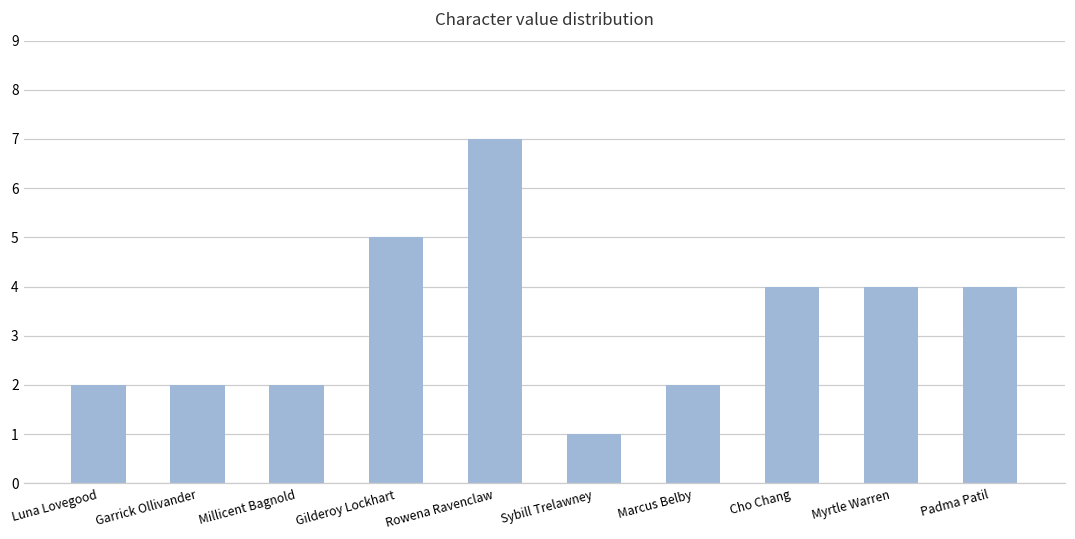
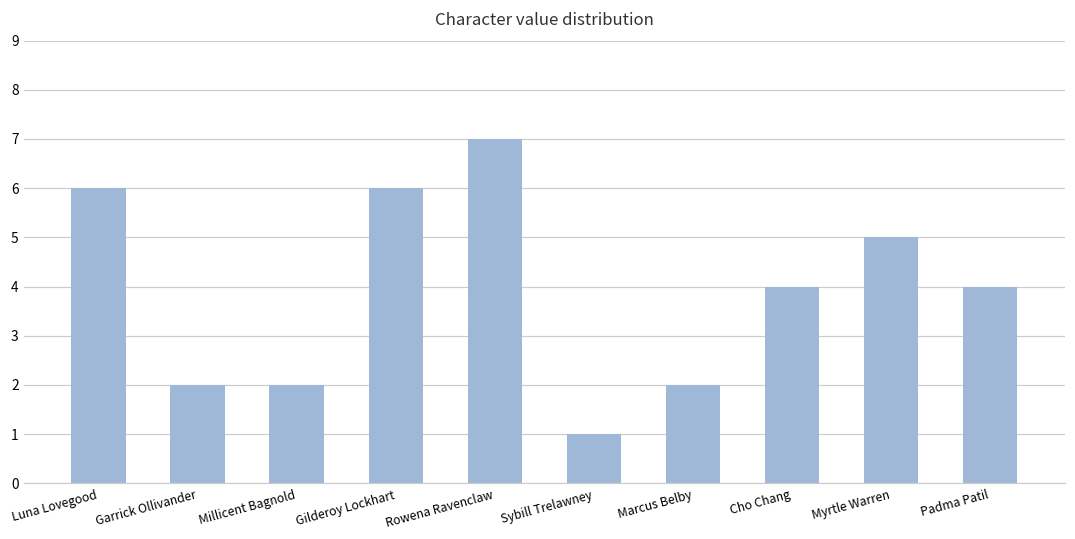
Luna Lovegood: 2 -> 6
Gilderoy Lockhart: 5 -> 6
Myrtle Warren: 4 -> 5
